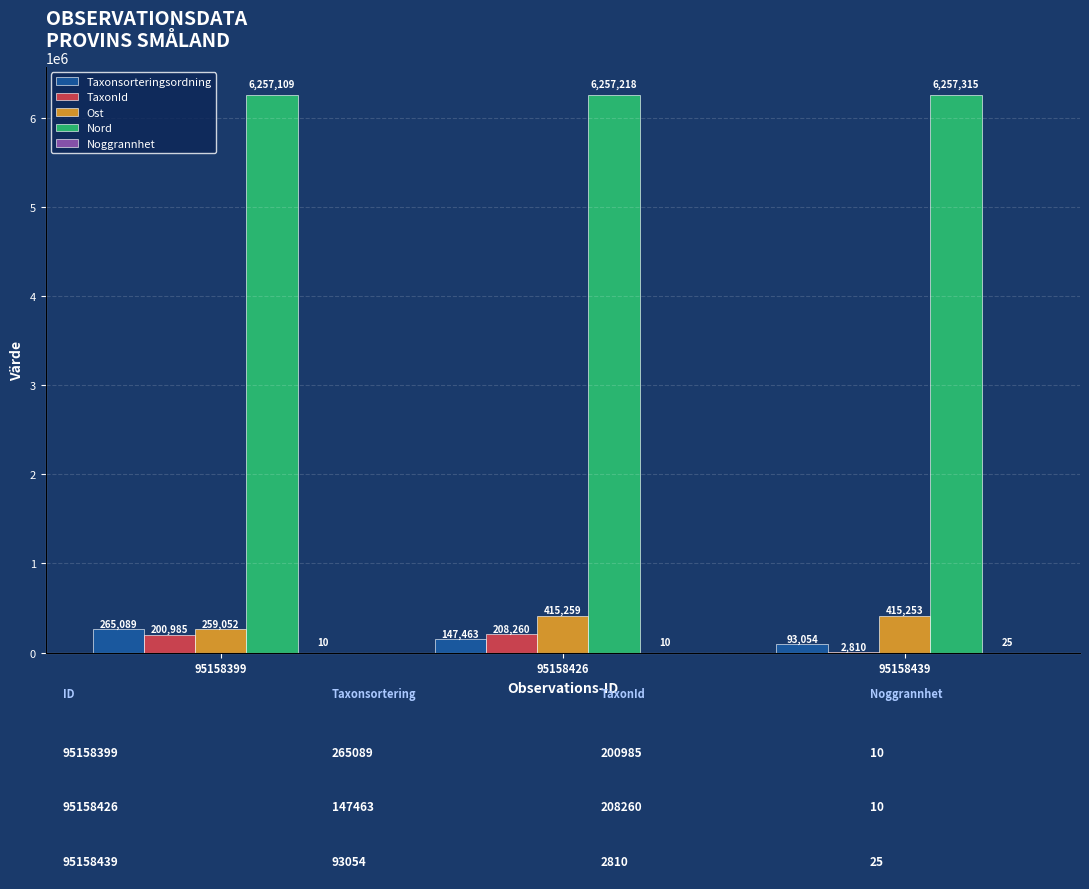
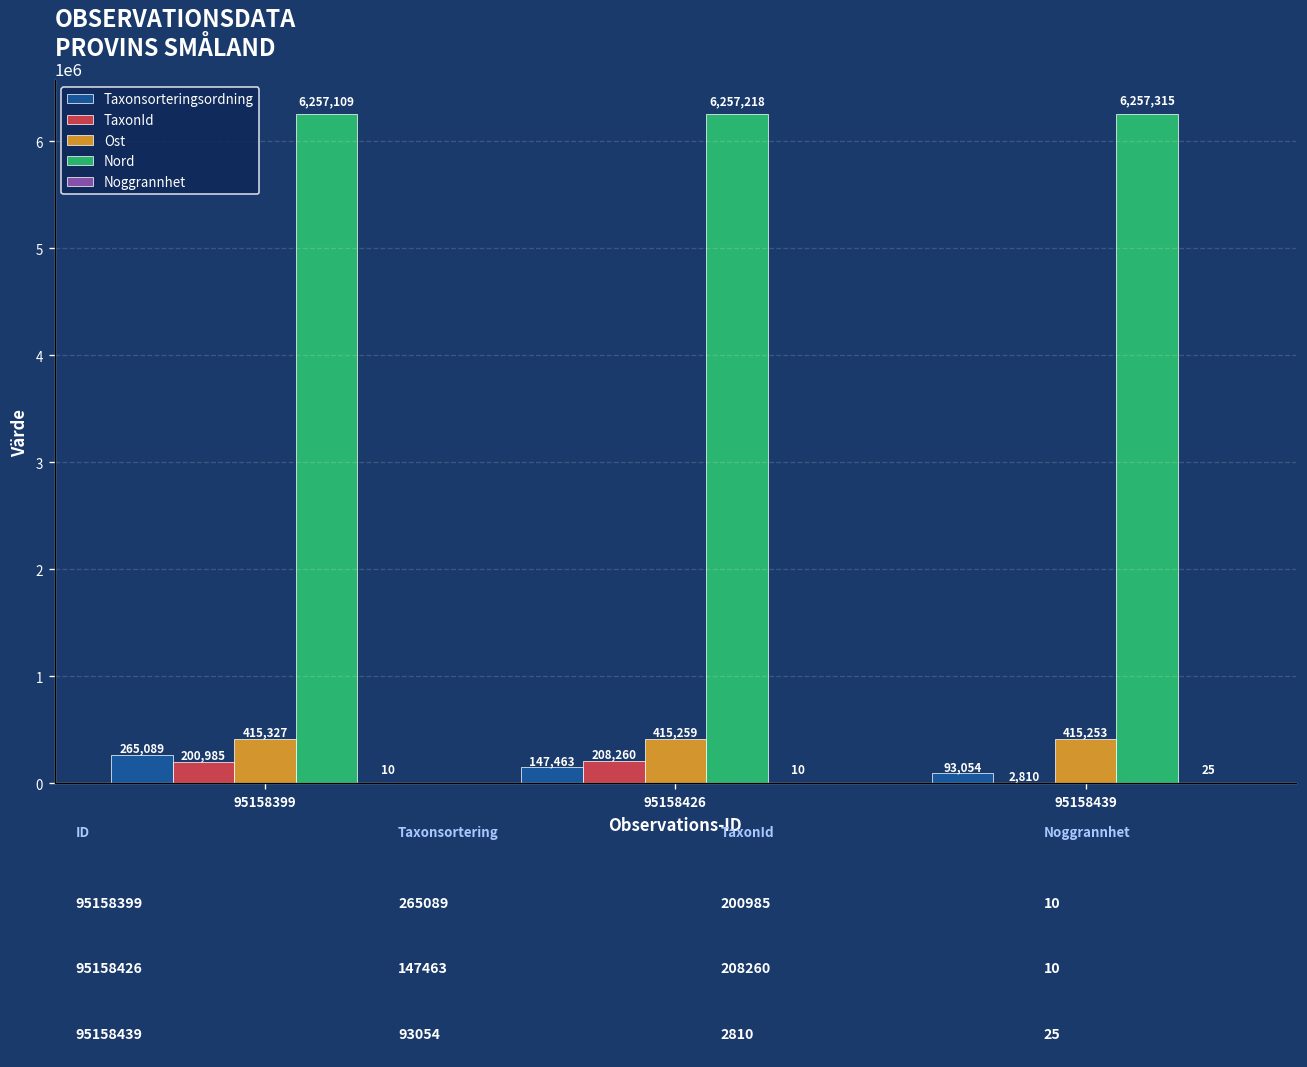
Ost, 95158399: 259,052 -> 415,327
